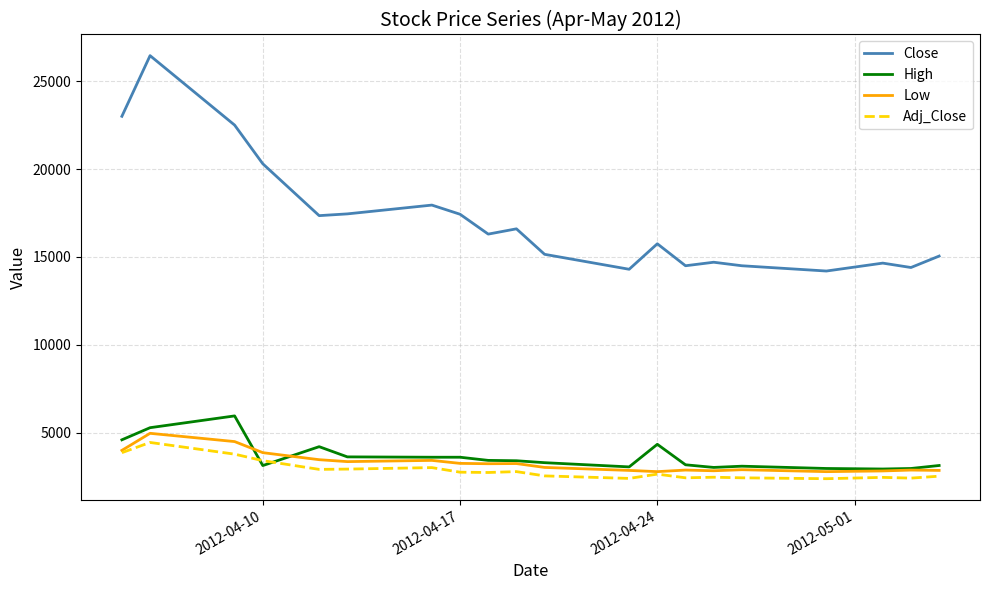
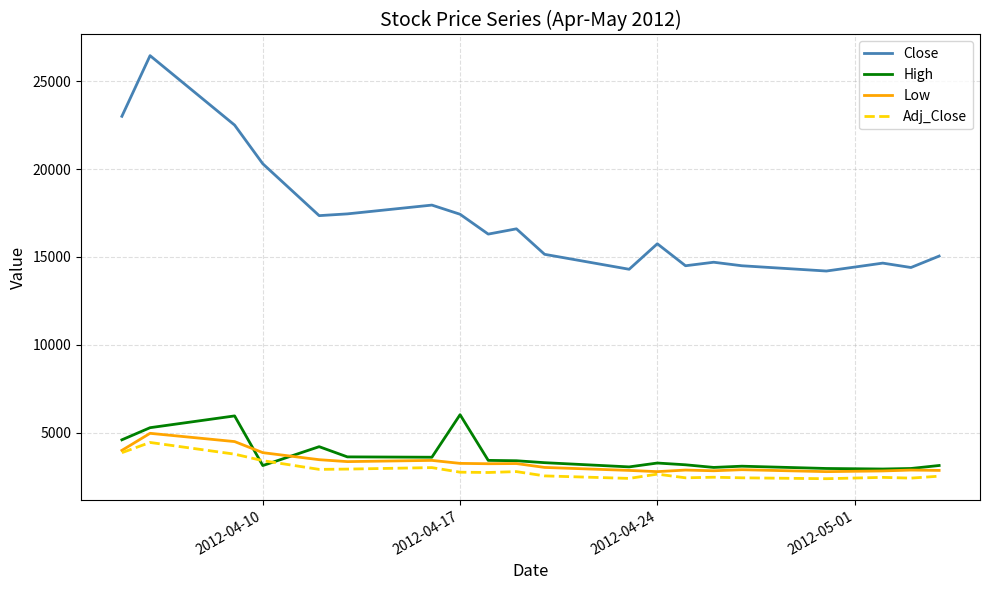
High, 2012-04-17: 3600 -> 6000
High, 2012-04-24: 4300 -> 3300
